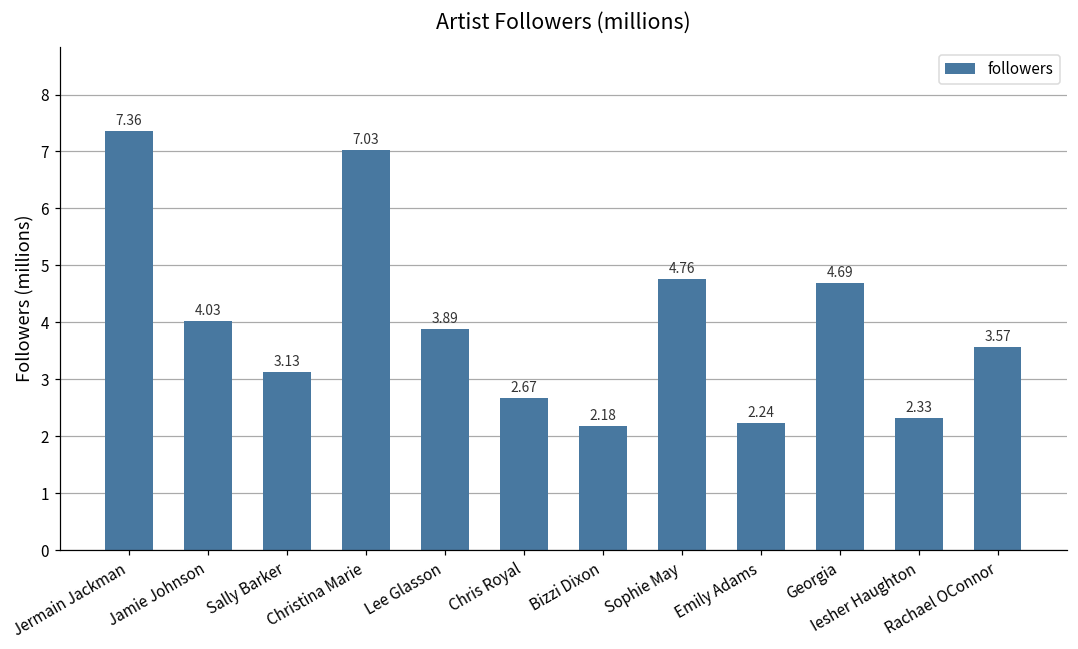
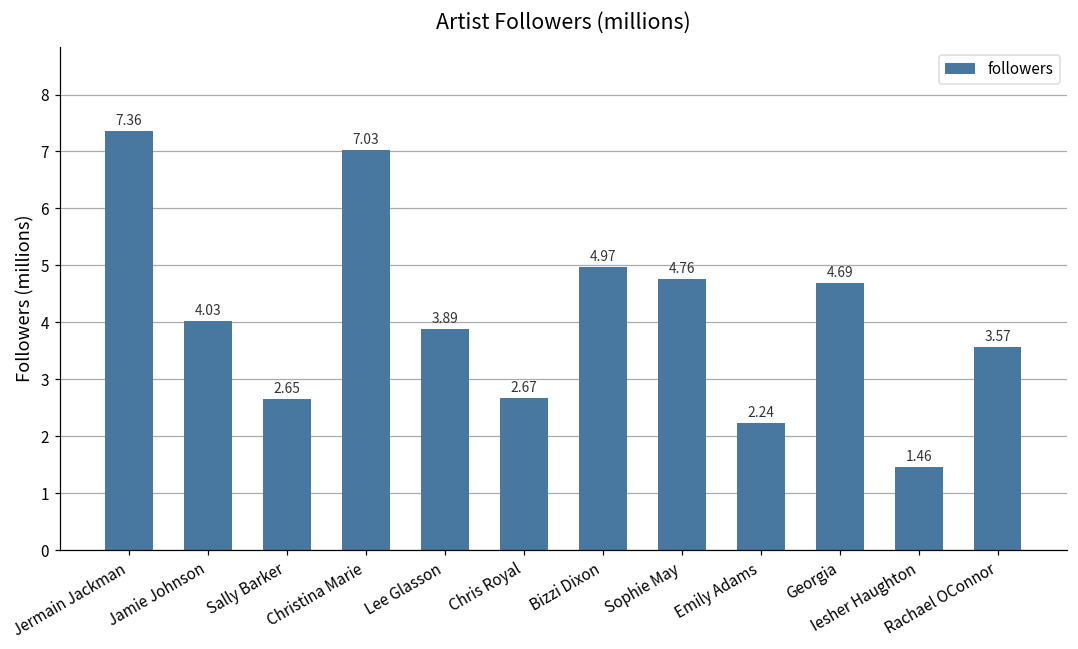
Sally Barker: 3.13 -> 2.65
Bizzi Dixon: 2.18 -> 4.97
Iesher Haughton: 2.33 -> 1.46
